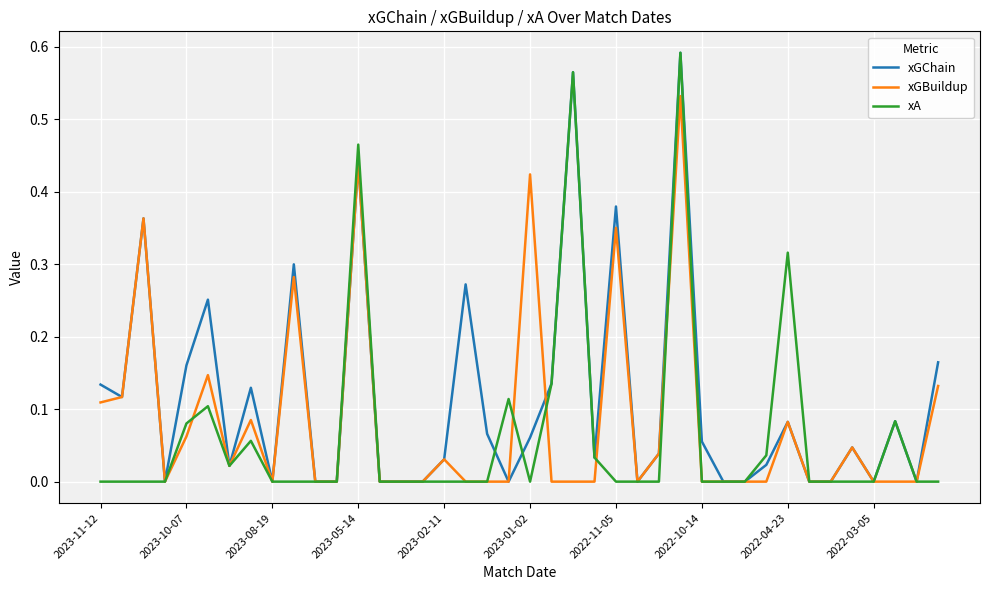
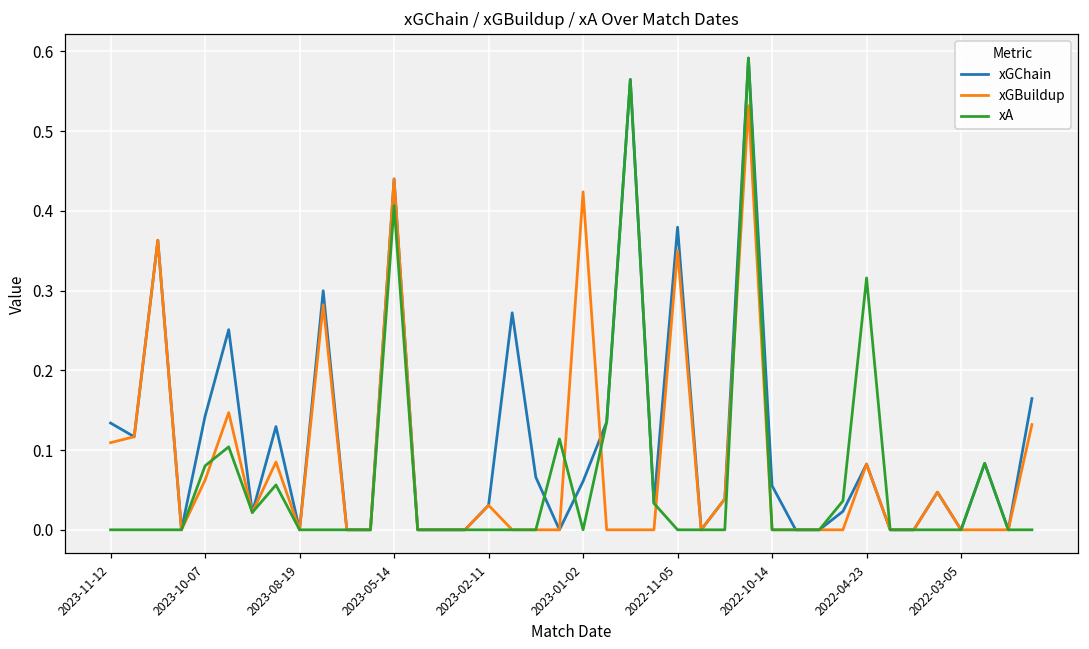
xGChain, 2023-10-07: 0.16 -> 0.14
xA, 2023-05-14: 0.47 -> 0.41
